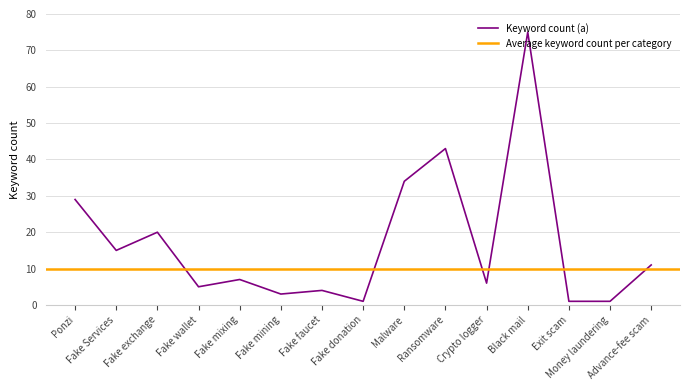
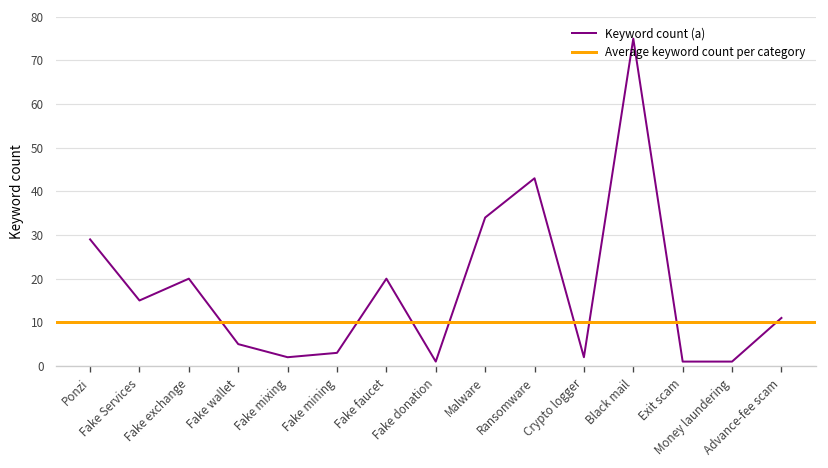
Fake mixing: 7 -> 2
Fake faucet: 4 -> 20
Crypto logger: 6 -> 2
